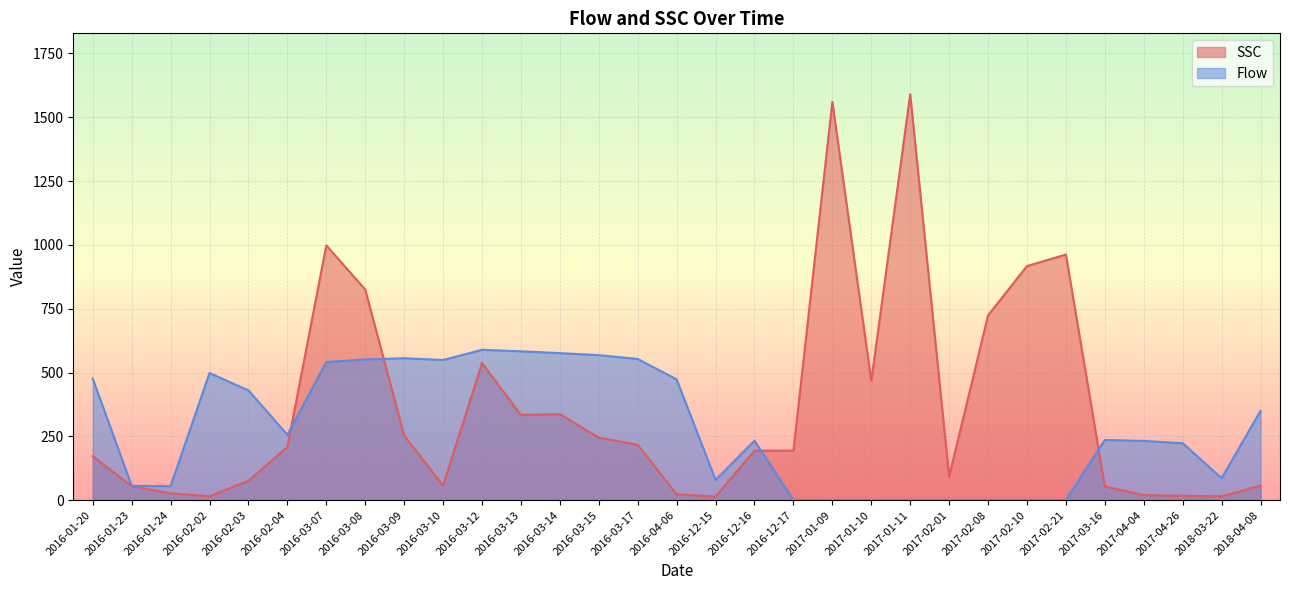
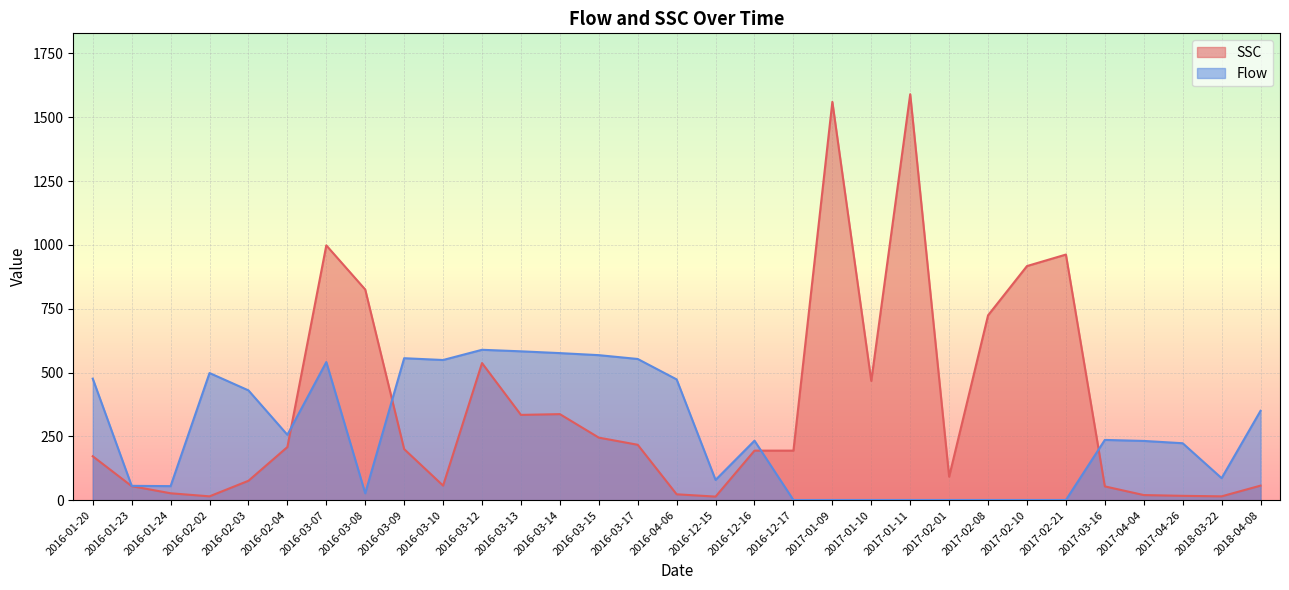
Flow, 2016-03-08: 550 -> 30
SSC, 2016-03-09: 250 -> 200
